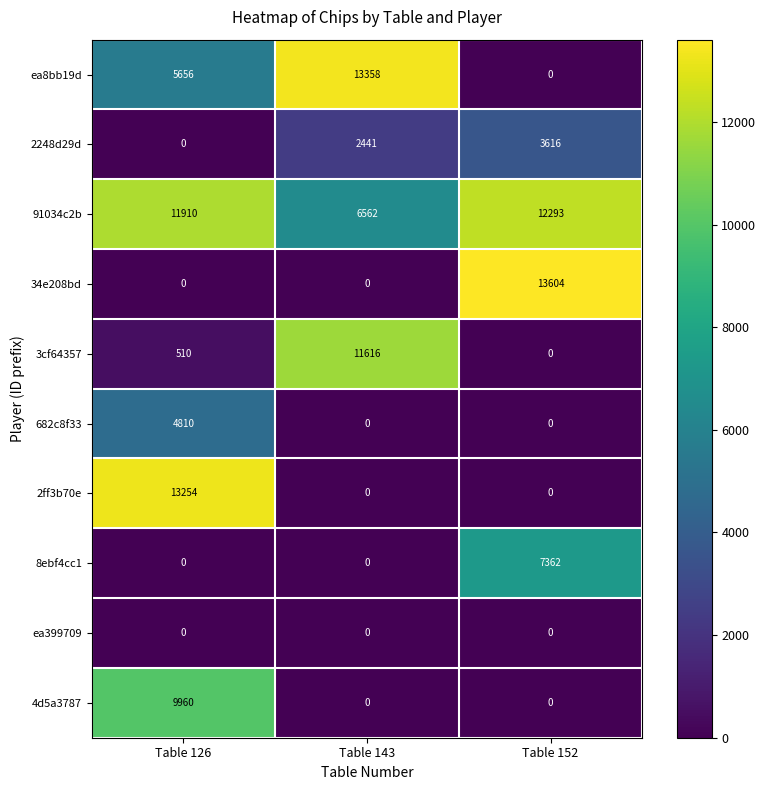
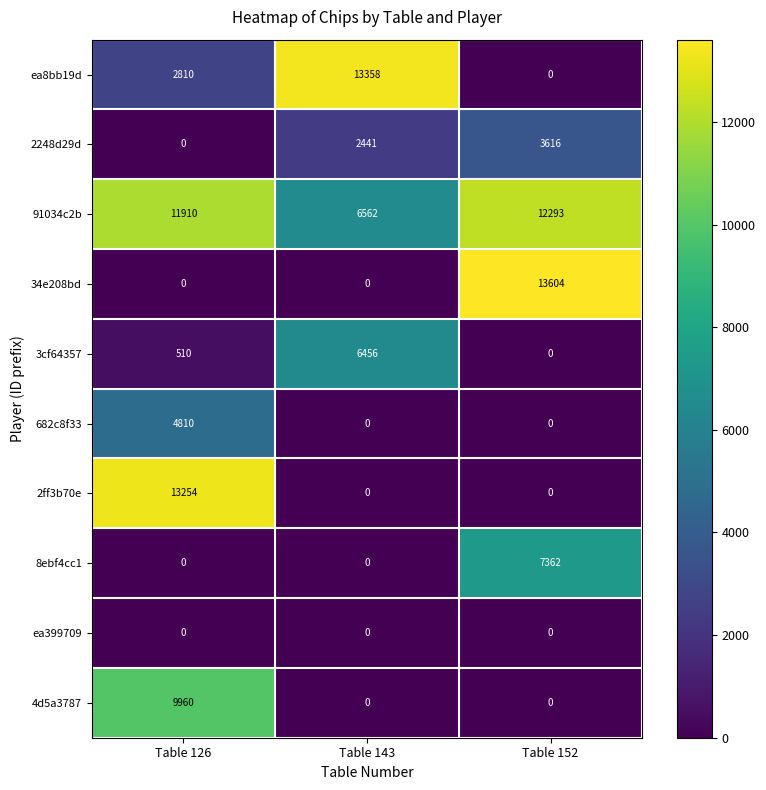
ea8bb19d, Table 126: 5656 -> 2810
3cf64357, Table 143: 11616 -> 6456
